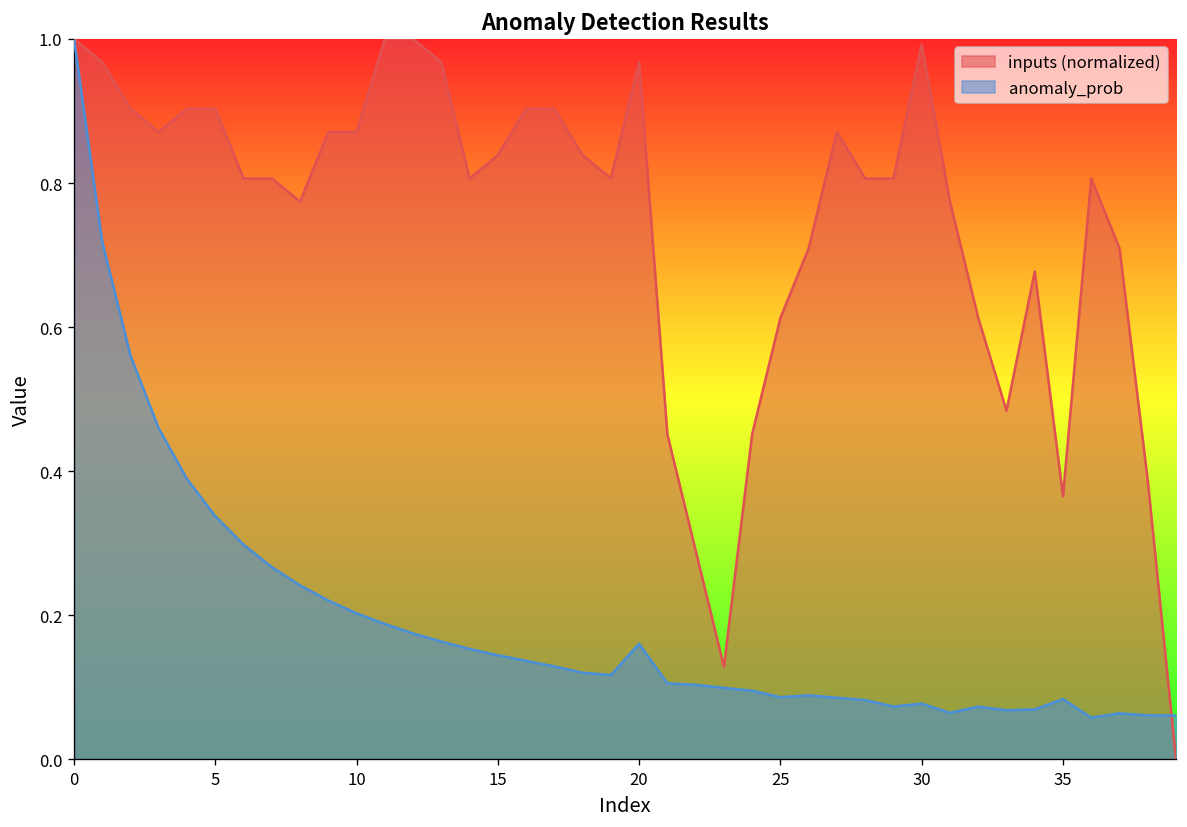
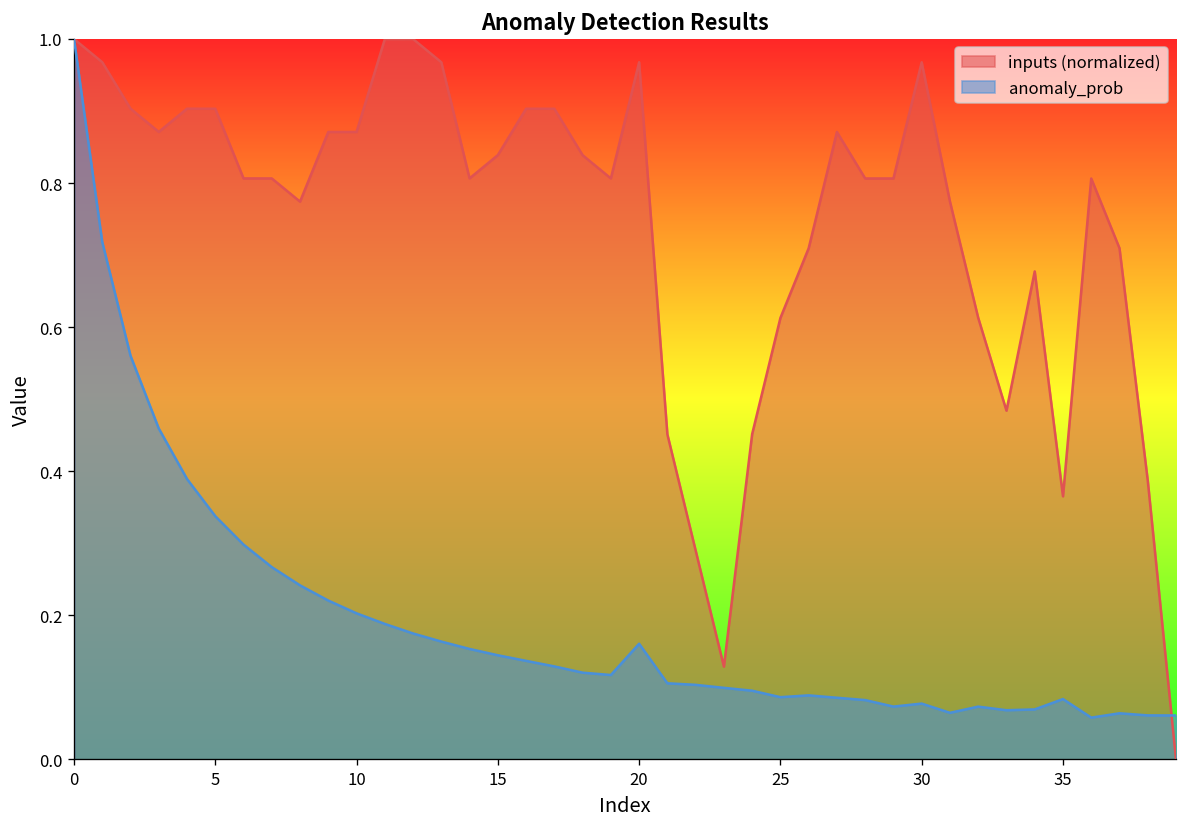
inputs (normalized), 30: 0.99 -> 0.97
